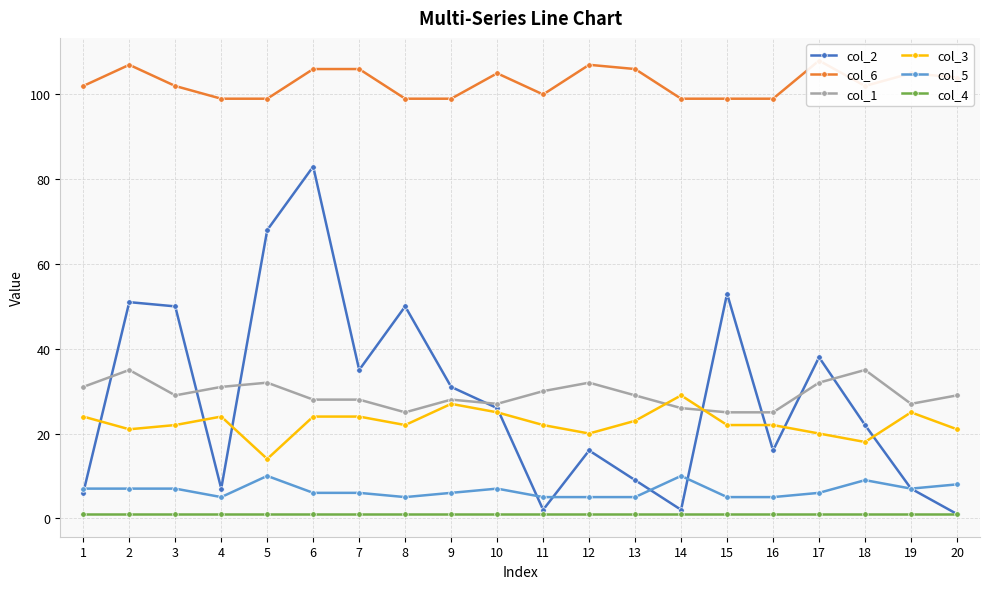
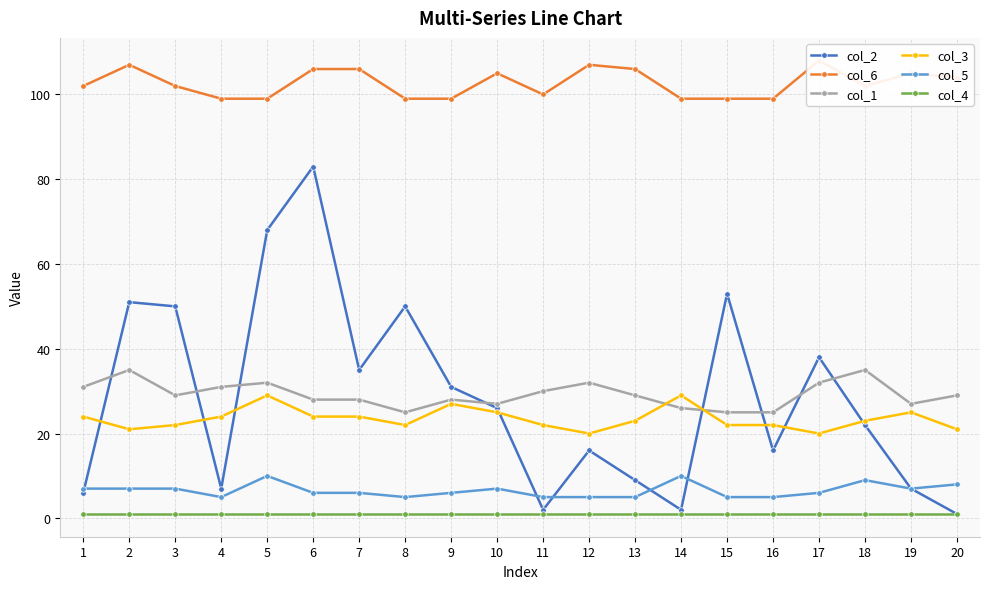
col_3, 5: 14 -> 29
col_3, 18: 18 -> 23
